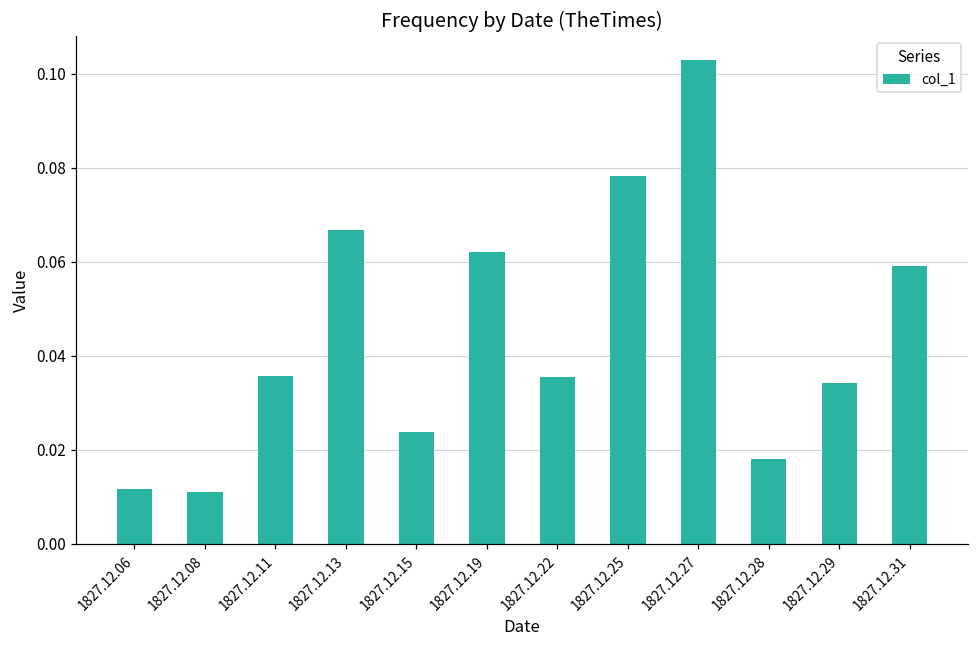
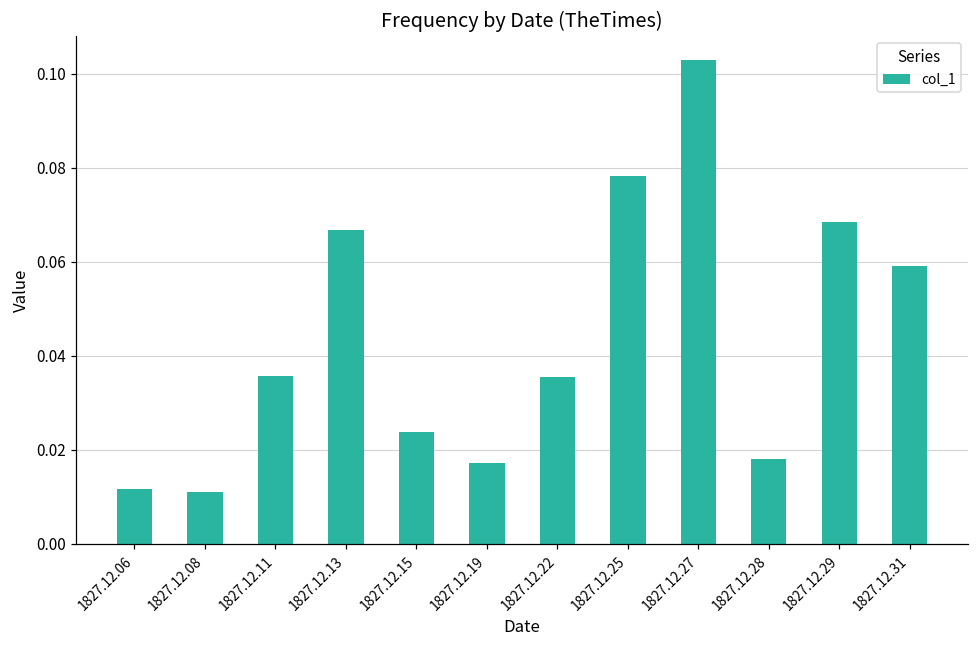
1827.12.19: 0.062 -> 0.017
1827.12.29: 0.034 -> 0.068
